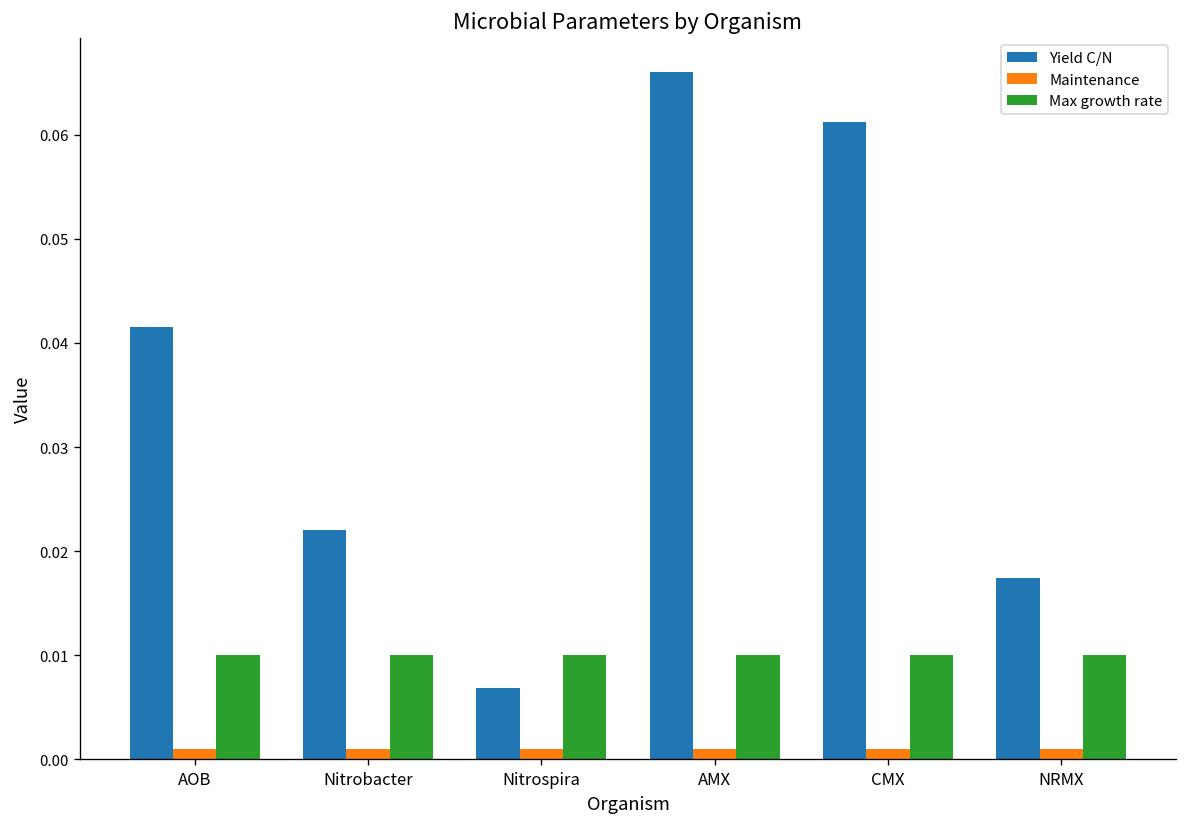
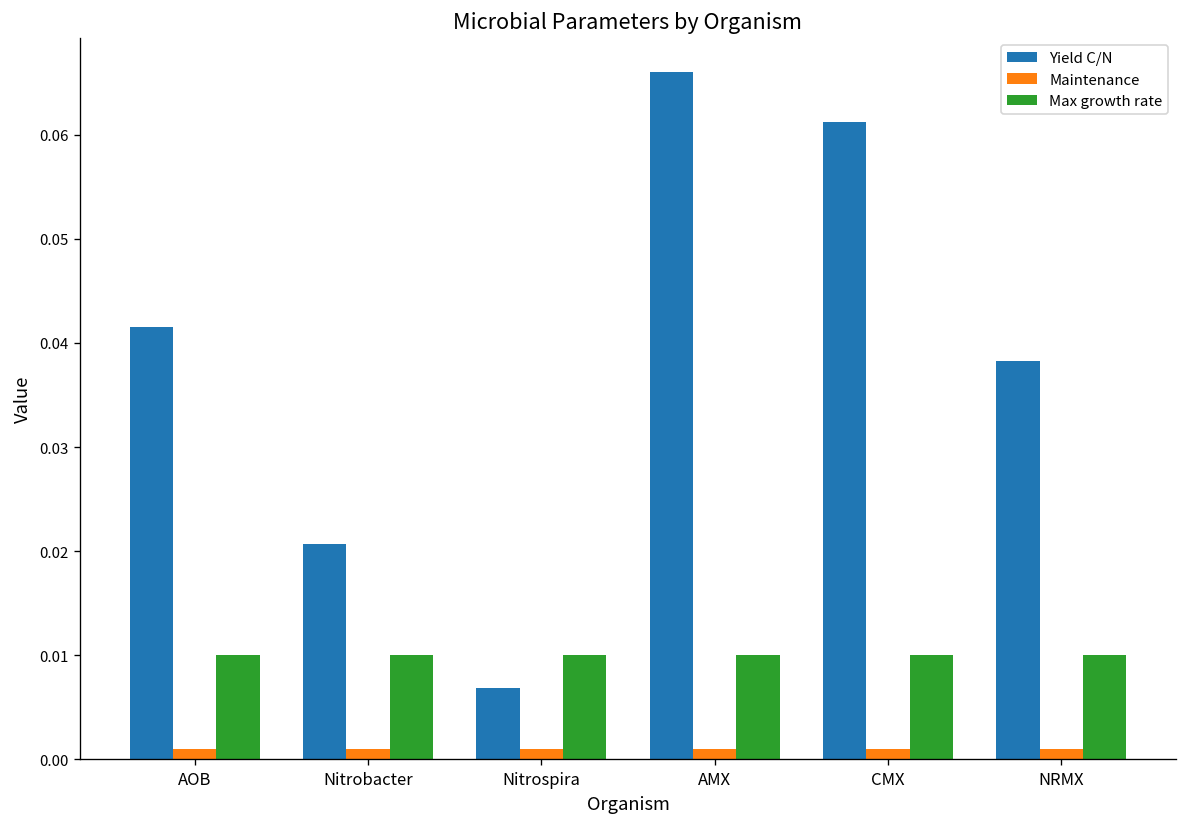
Yield C/N, Nitrobacter: 0.022 -> 0.021
Yield C/N, NRMX: 0.017 -> 0.038
